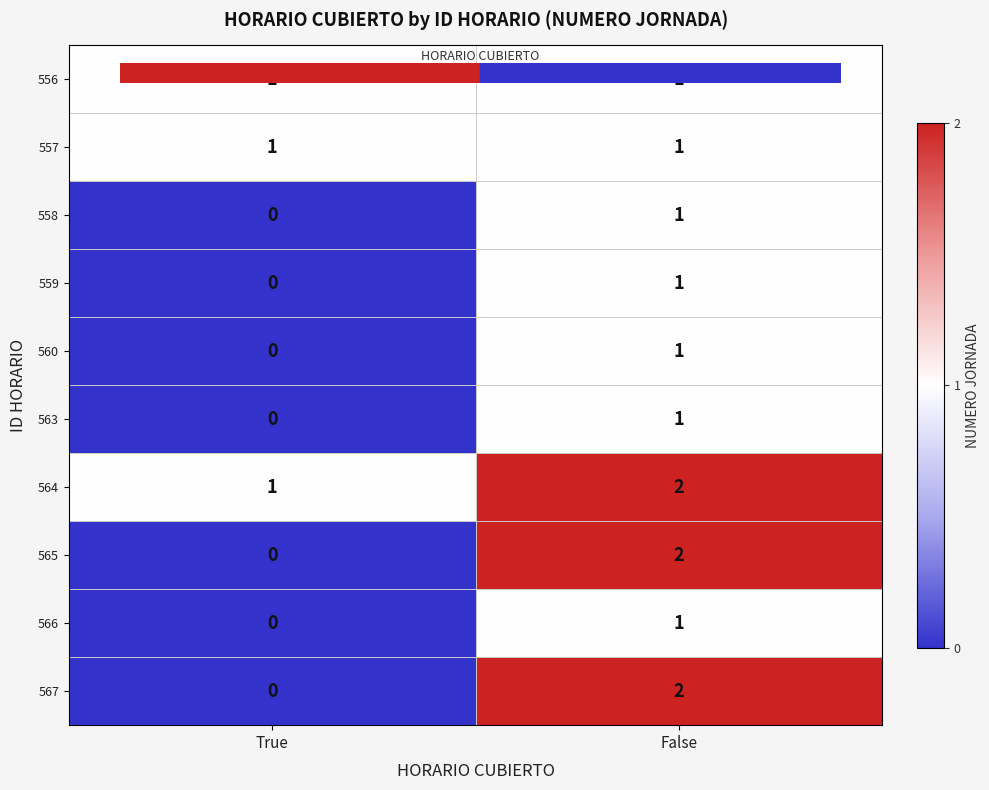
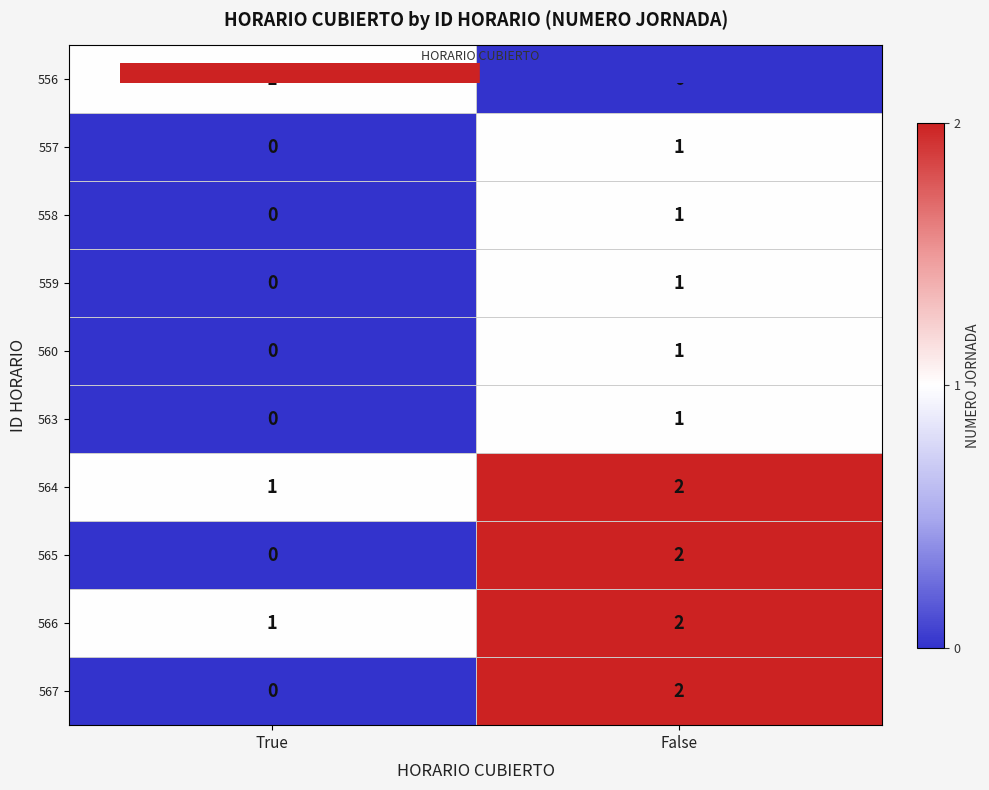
556, False: 1 -> 0
557, True: 1 -> 0
566, True: 0 -> 1
566, False: 1 -> 2
